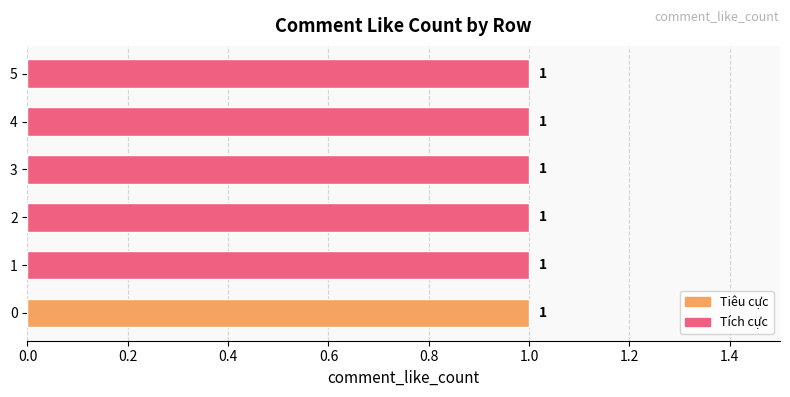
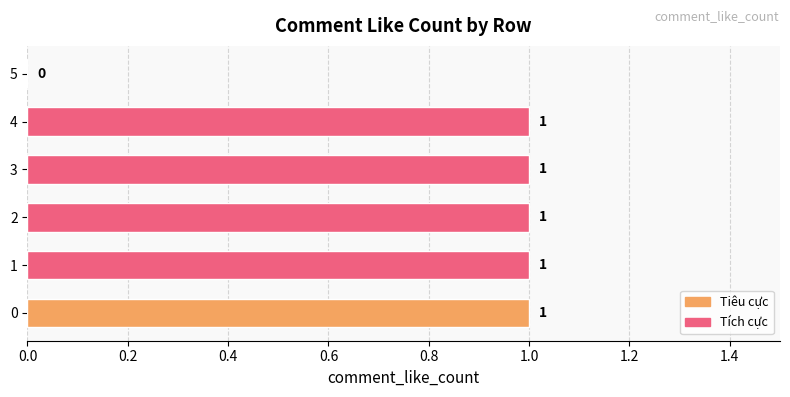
5: 1 -> 0
